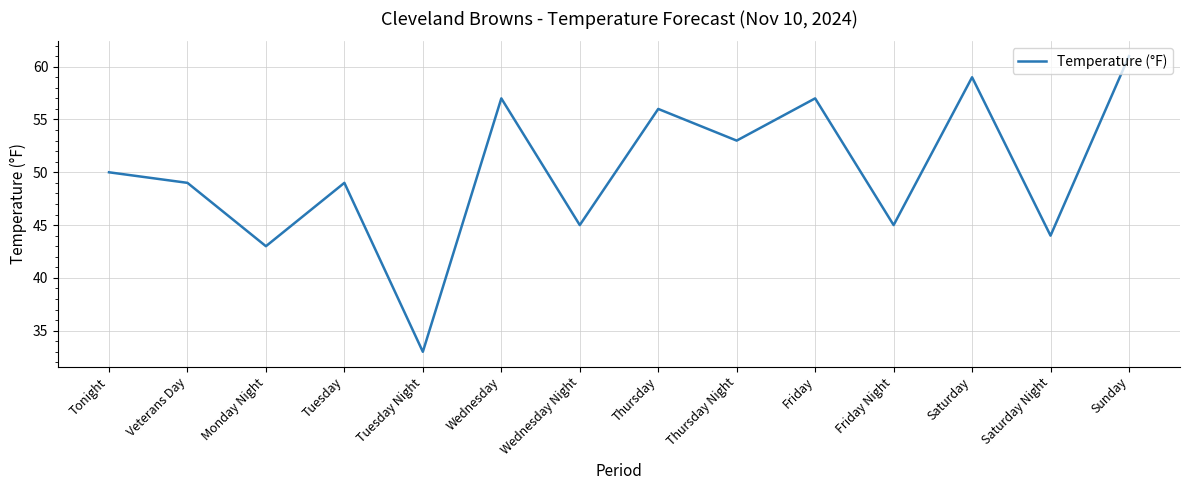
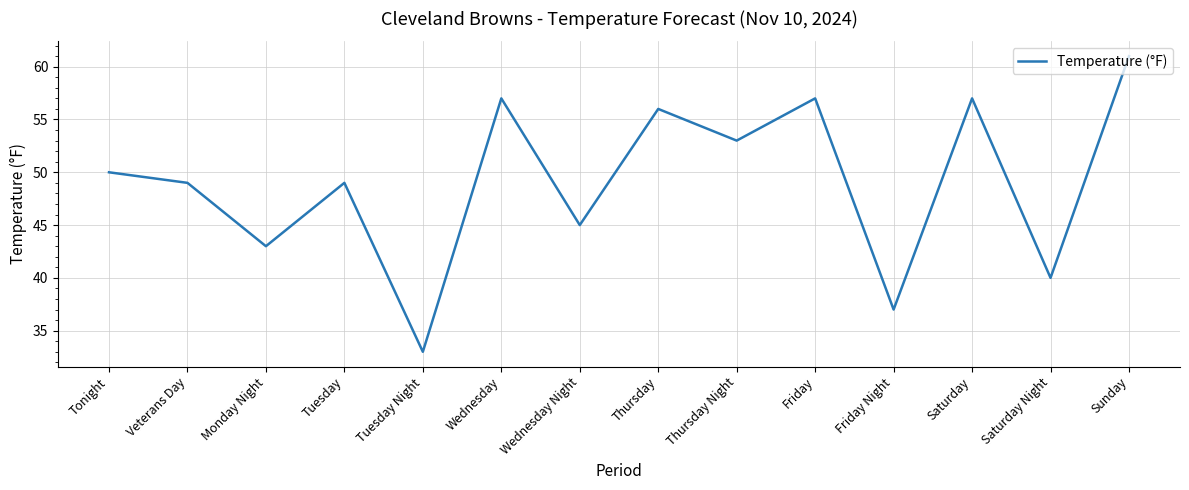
Friday Night: 45 -> 37
Saturday: 59 -> 57
Saturday Night: 44 -> 40
